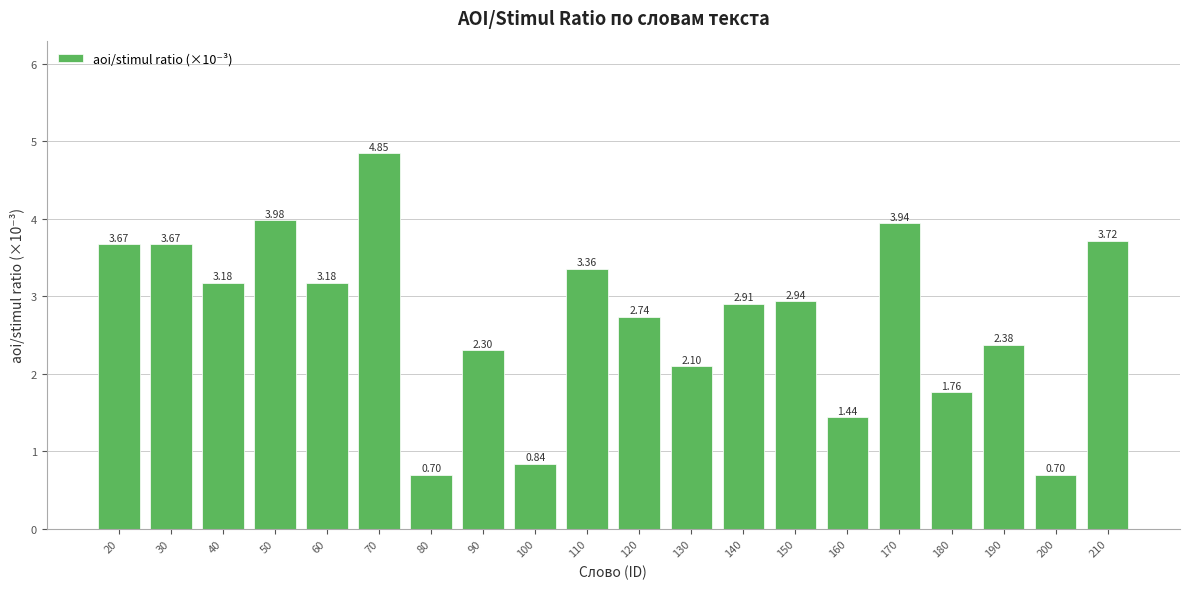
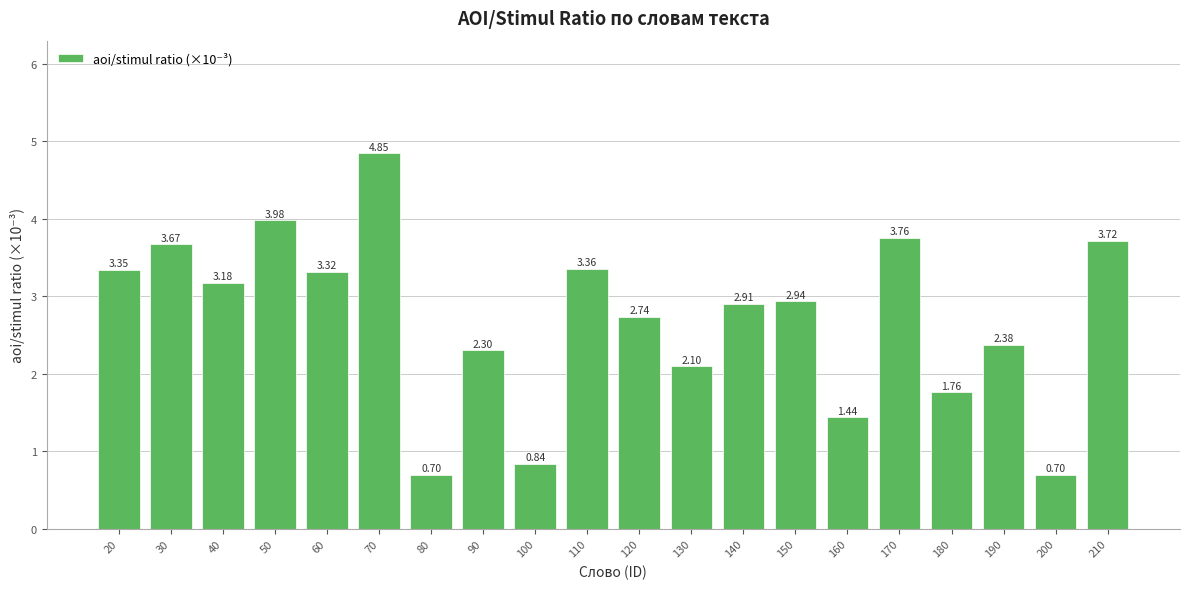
20: 3.67 -> 3.35
60: 3.18 -> 3.32
170: 3.94 -> 3.76
